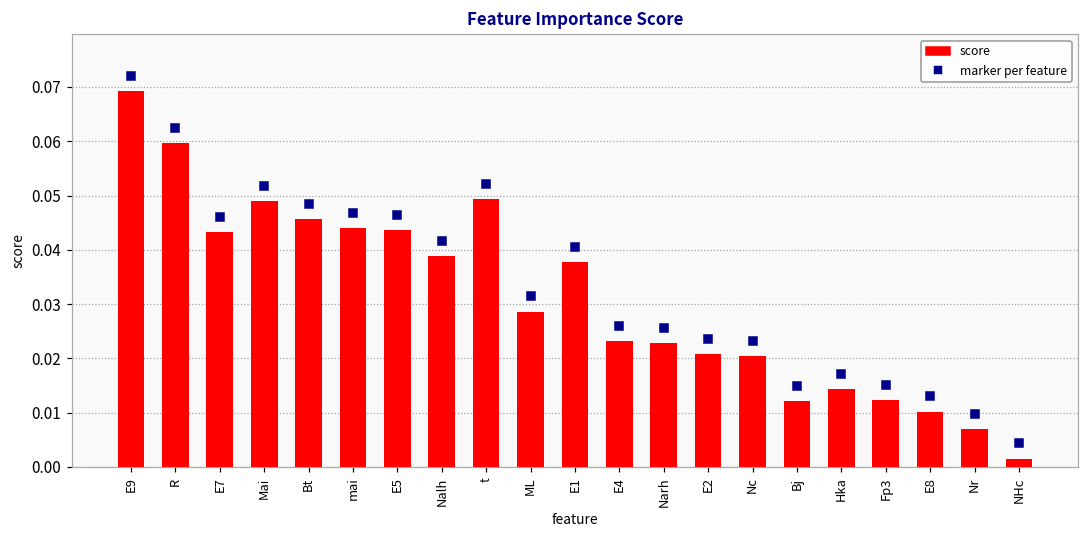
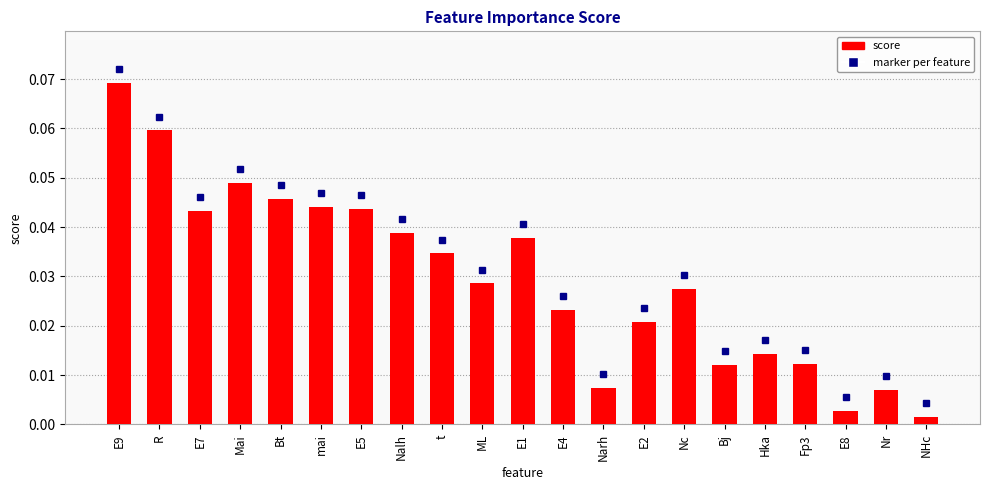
score, t: 0.049 -> 0.035
score, Narh: 0.023 -> 0.007
score, Nc: 0.020 -> 0.028
score, E8: 0.010 -> 0.003
